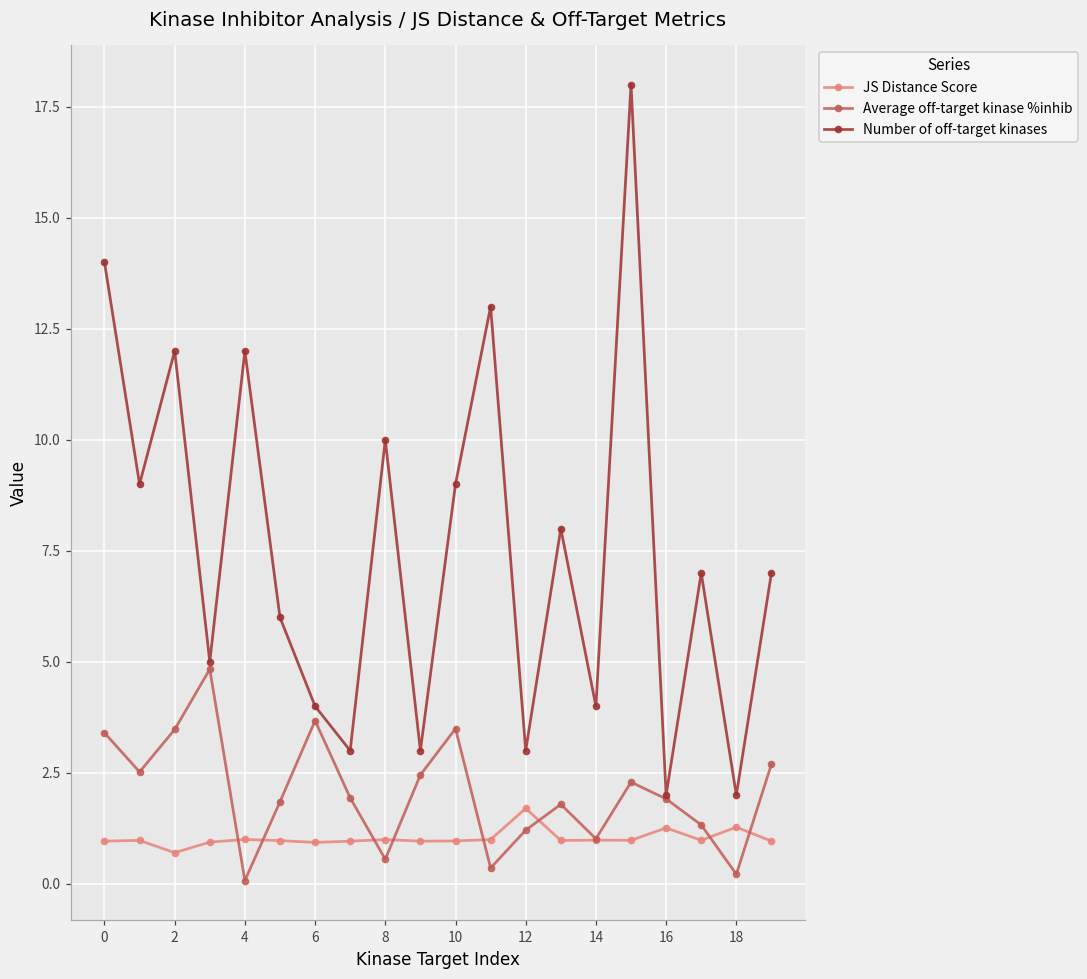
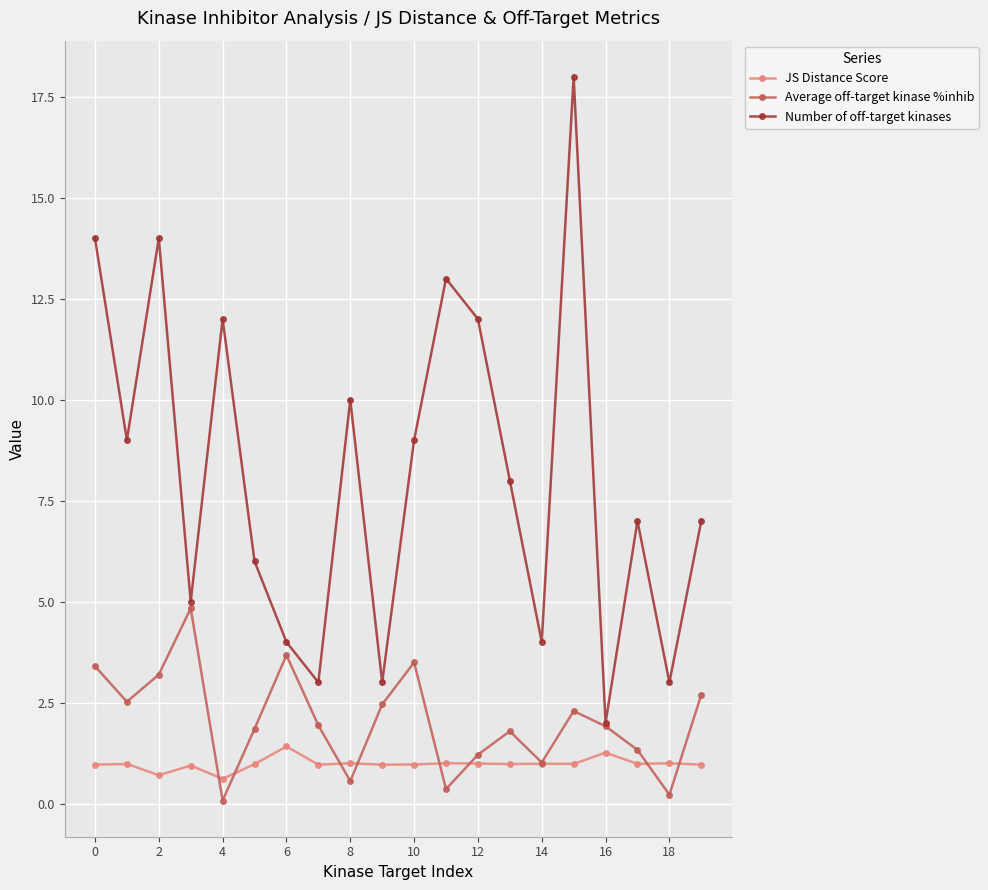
Average off-target kinase %inhib, 2: 3.5 -> 3.2
Number of off-target kinases, 2: 12 -> 14
JS Distance Score, 4: 1.0 -> 0.6
JS Distance Score, 6: 0.9 -> 1.4
JS Distance Score, 12: 1.7 -> 1.0
Number of off-target kinases, 12: 3 -> 12
JS Distance Score, 18: 1.3 -> 1.0
Number of off-target kinases, 18: 2 -> 3
